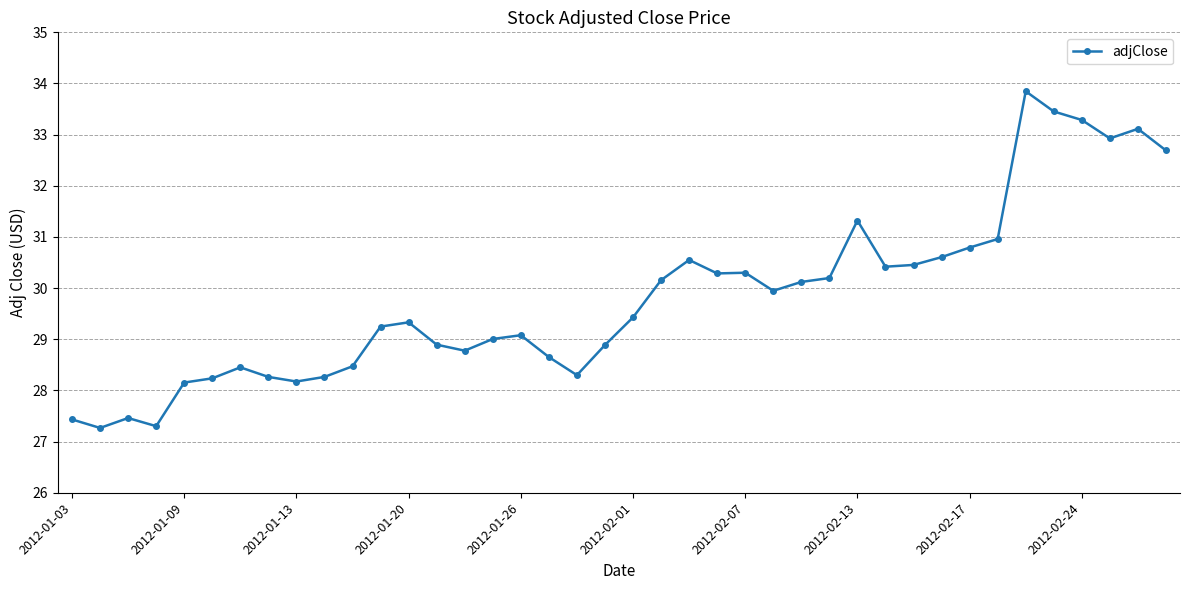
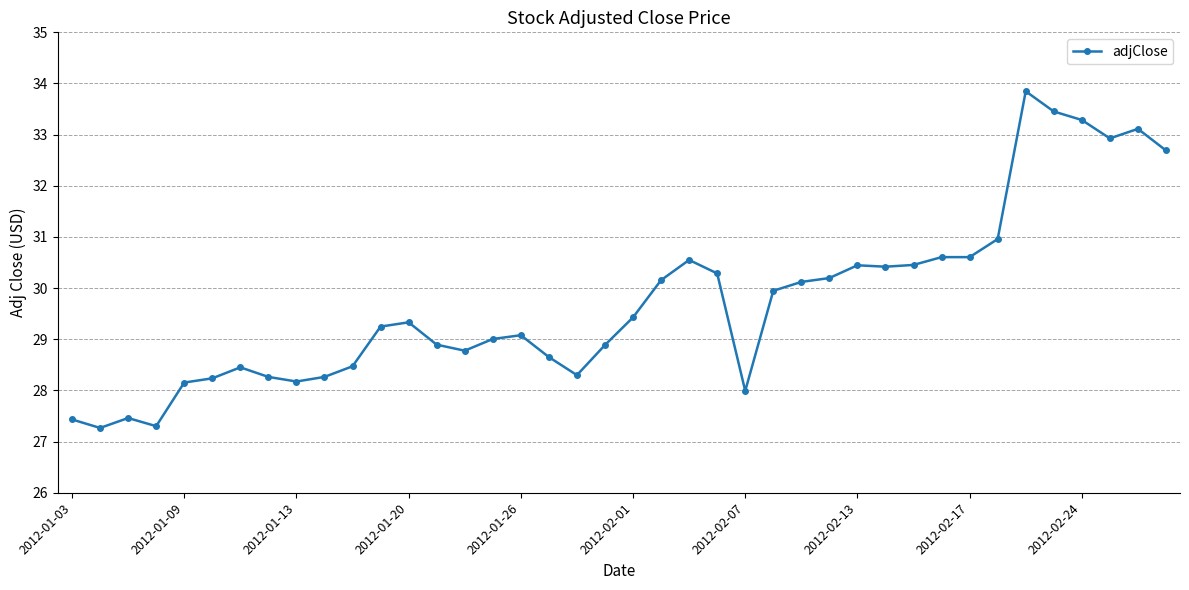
2012-02-07: 30.3 -> 28.0
2012-02-13: 31.3 -> 30.4
2012-02-17: 30.8 -> 30.6
